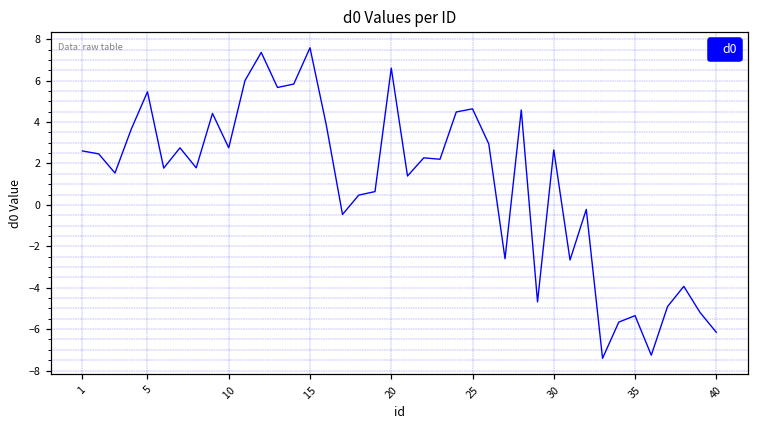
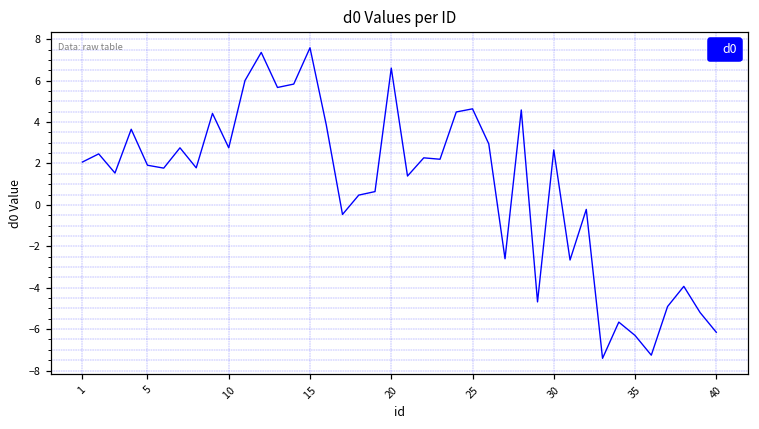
1: 2.6 -> 2.1
5: 5.5 -> 1.9
35: -5.3 -> -6.3
